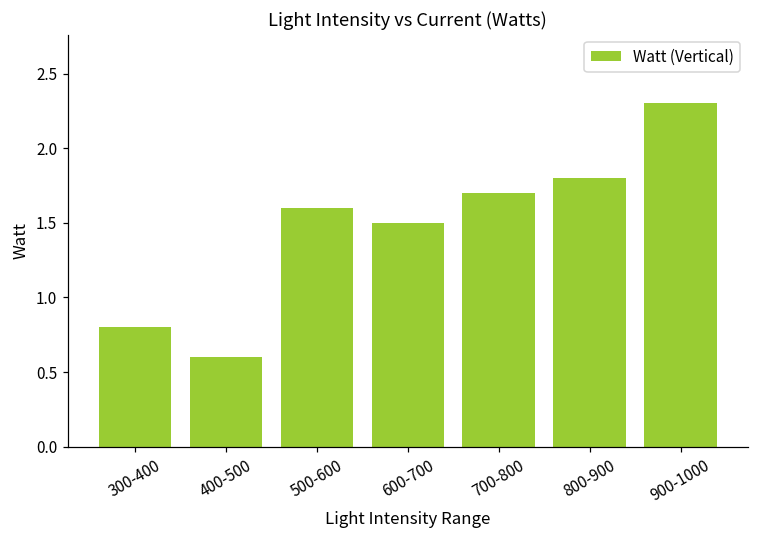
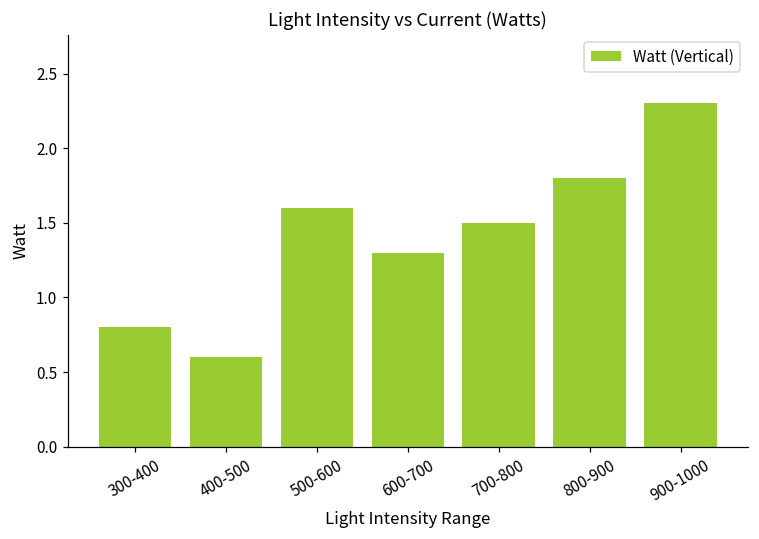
600-700: 1.5 -> 1.3
700-800: 1.7 -> 1.5
